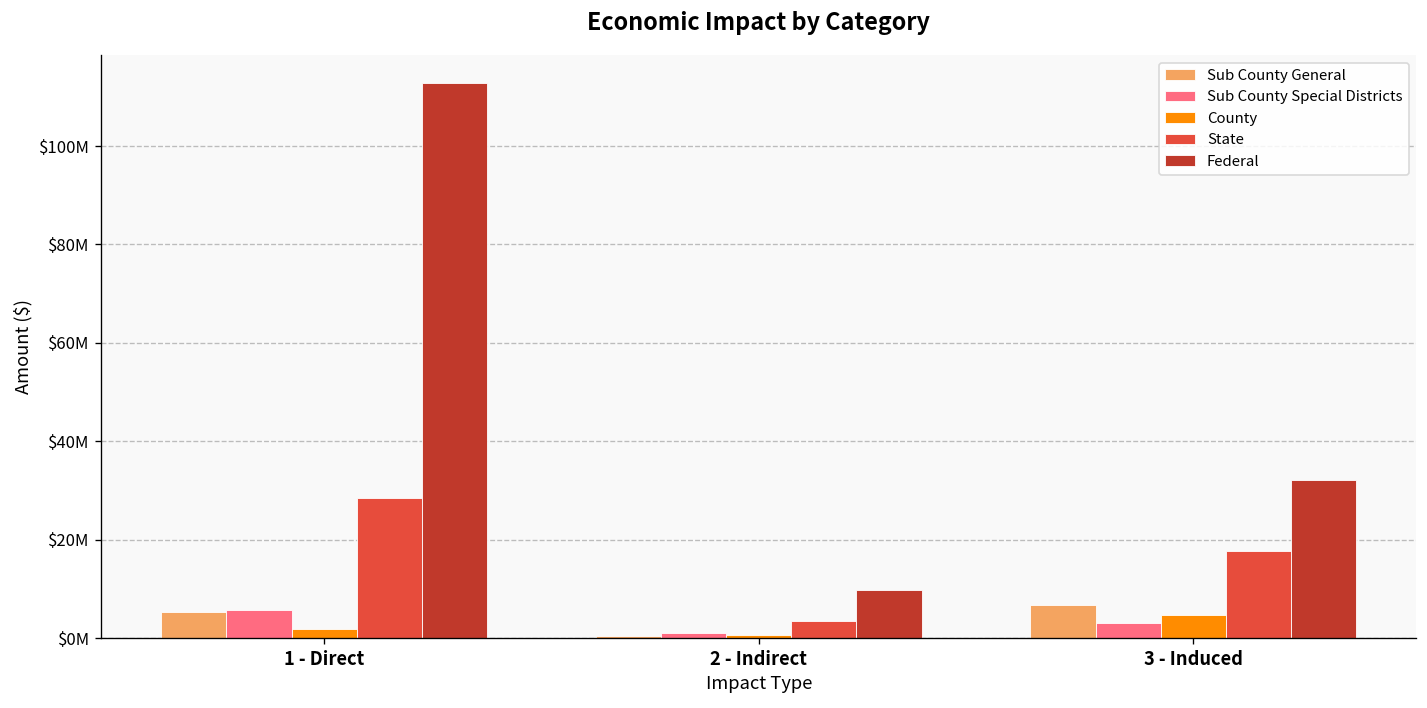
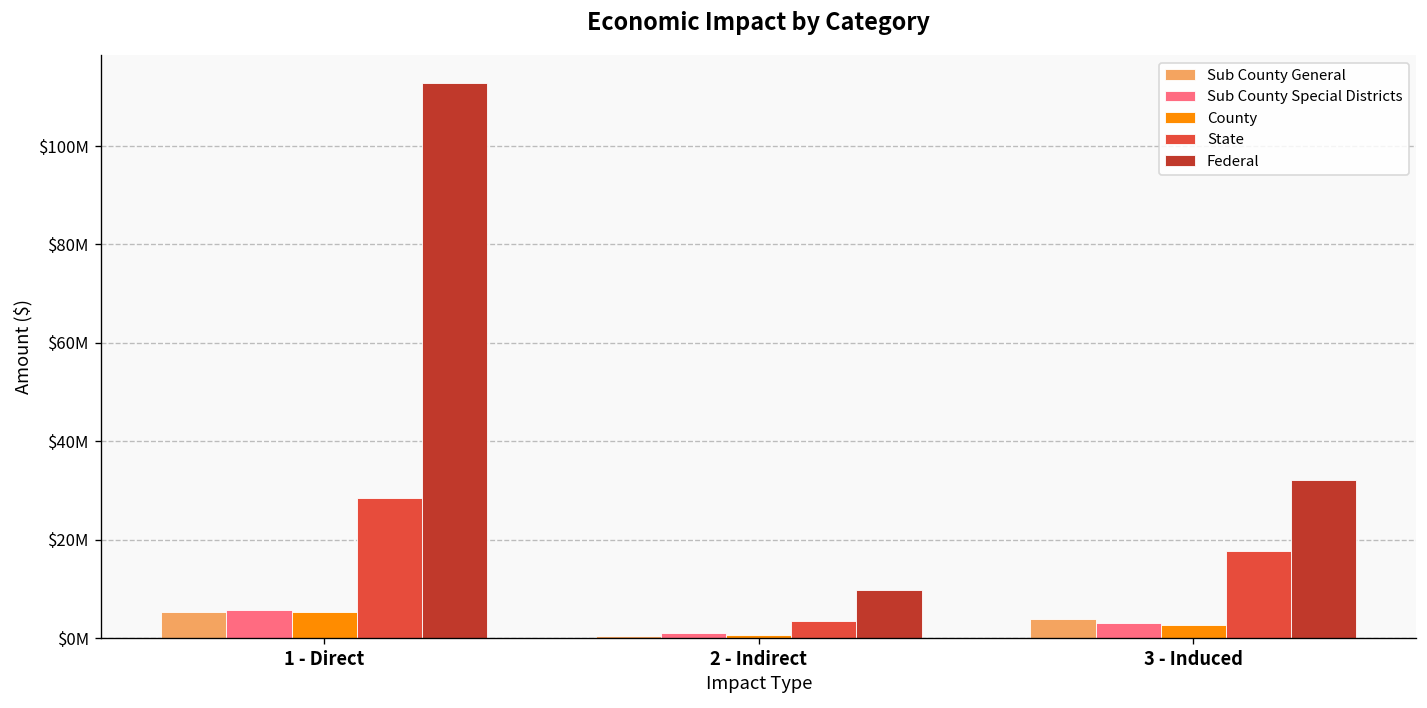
County, 1 - Direct: $2000000 -> $5000000
Sub County General, 3 - Induced: $7000000 -> $4000000
County, 3 - Induced: $5000000 -> $3000000
